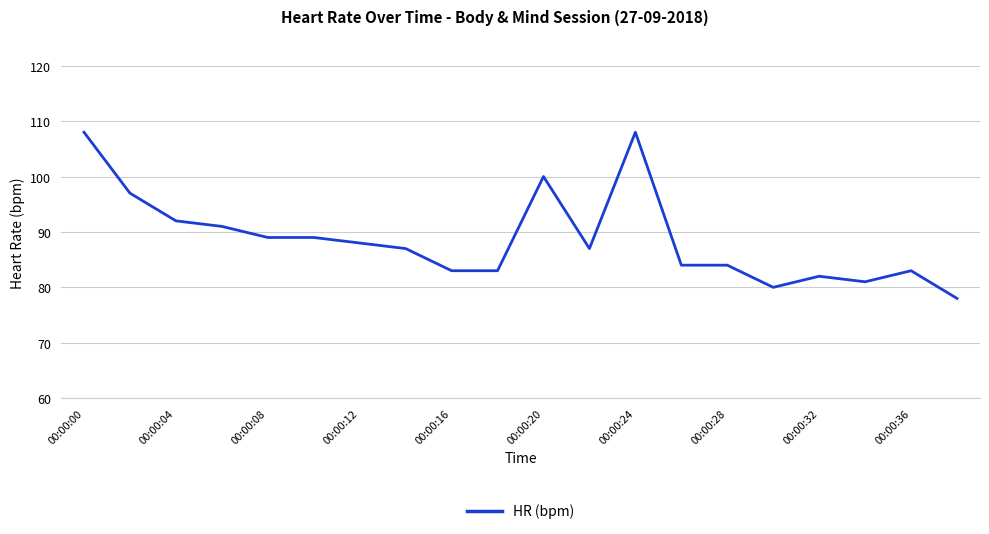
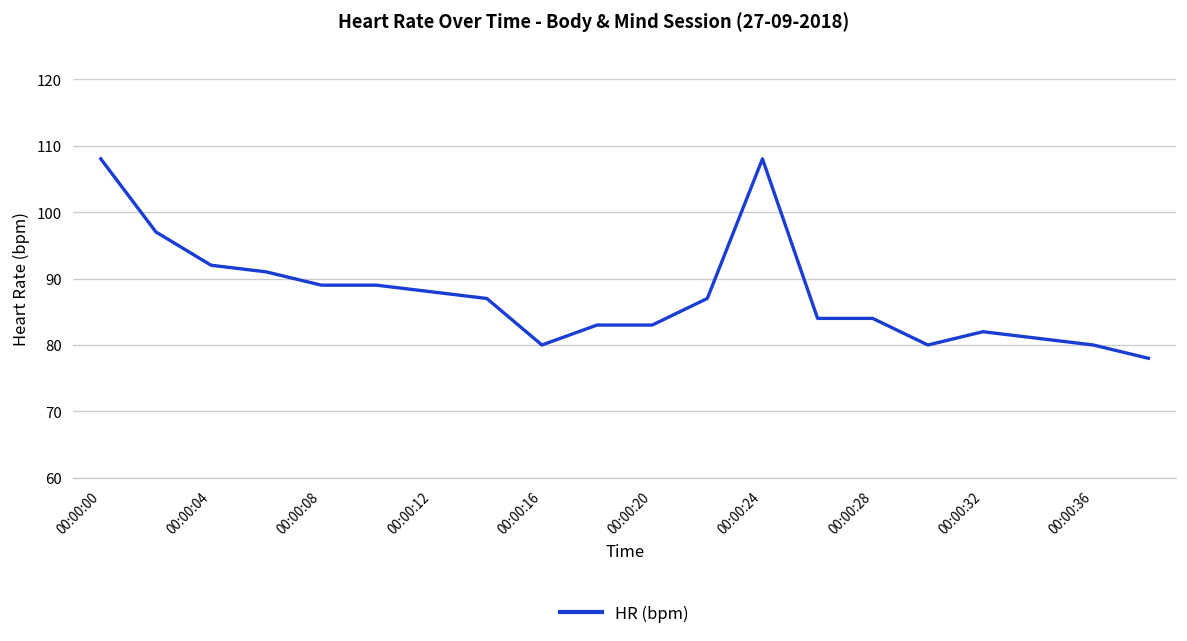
00:00:16: 83 -> 80
00:00:20: 100 -> 83
00:00:36: 83 -> 80
